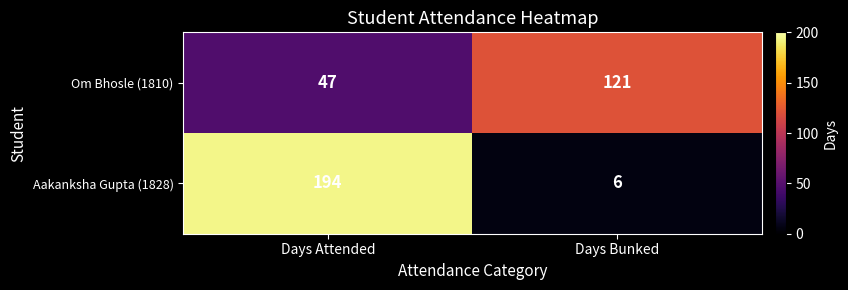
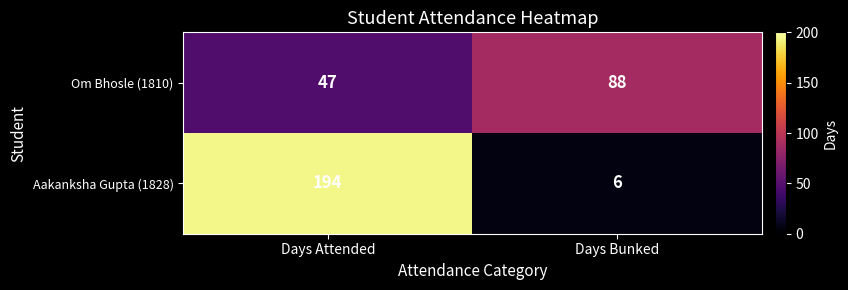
Om Bhosle (1810), Days Bunked: 121 -> 88
